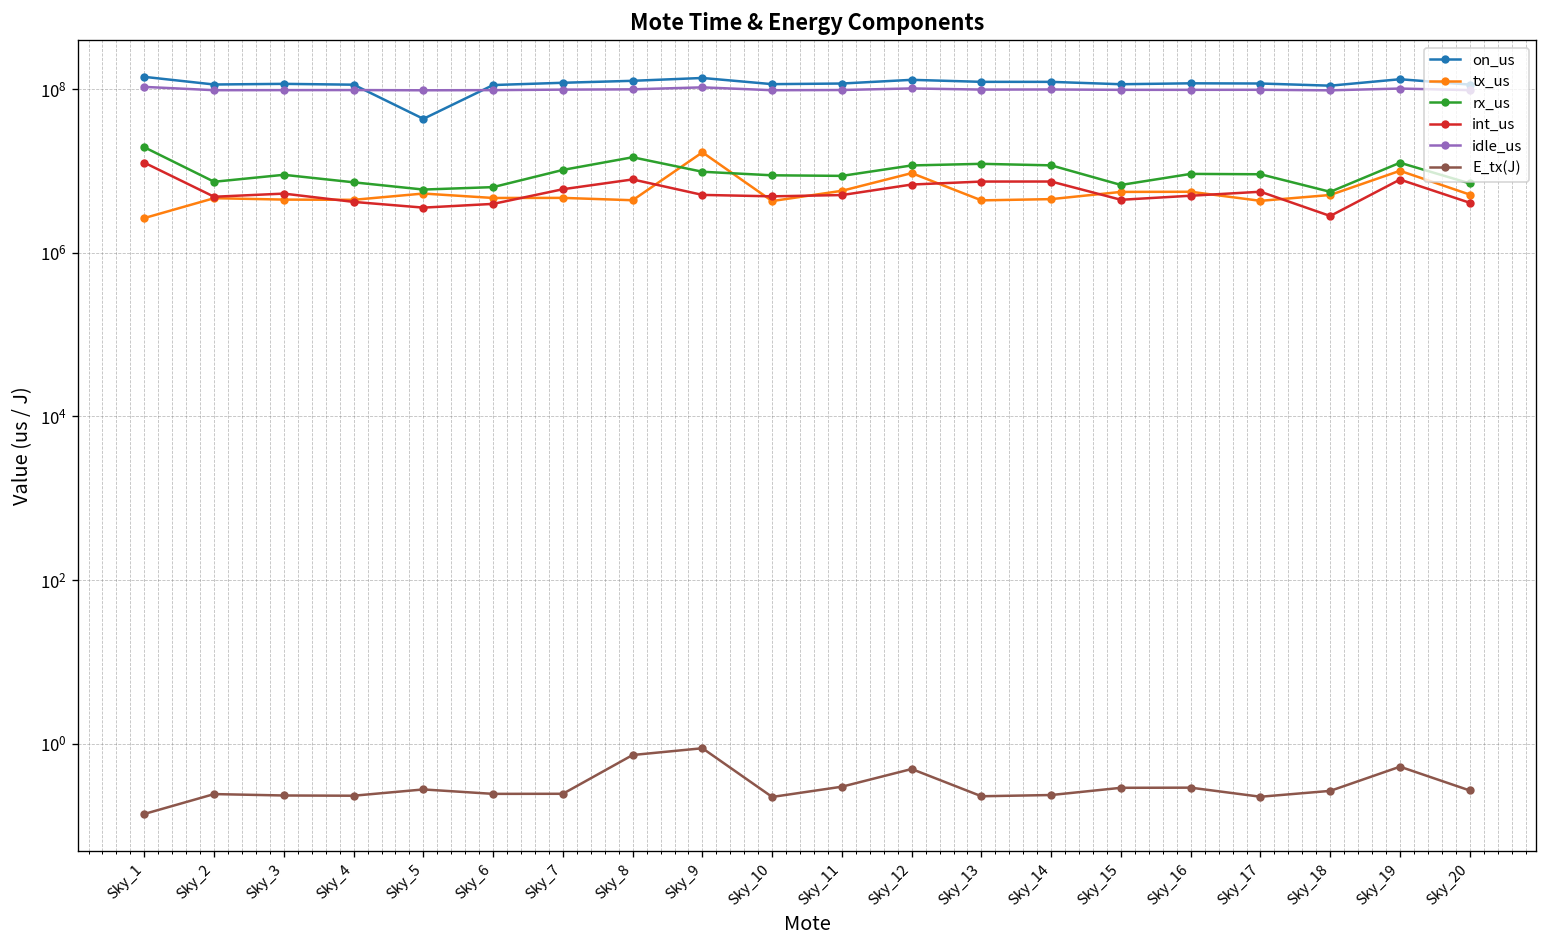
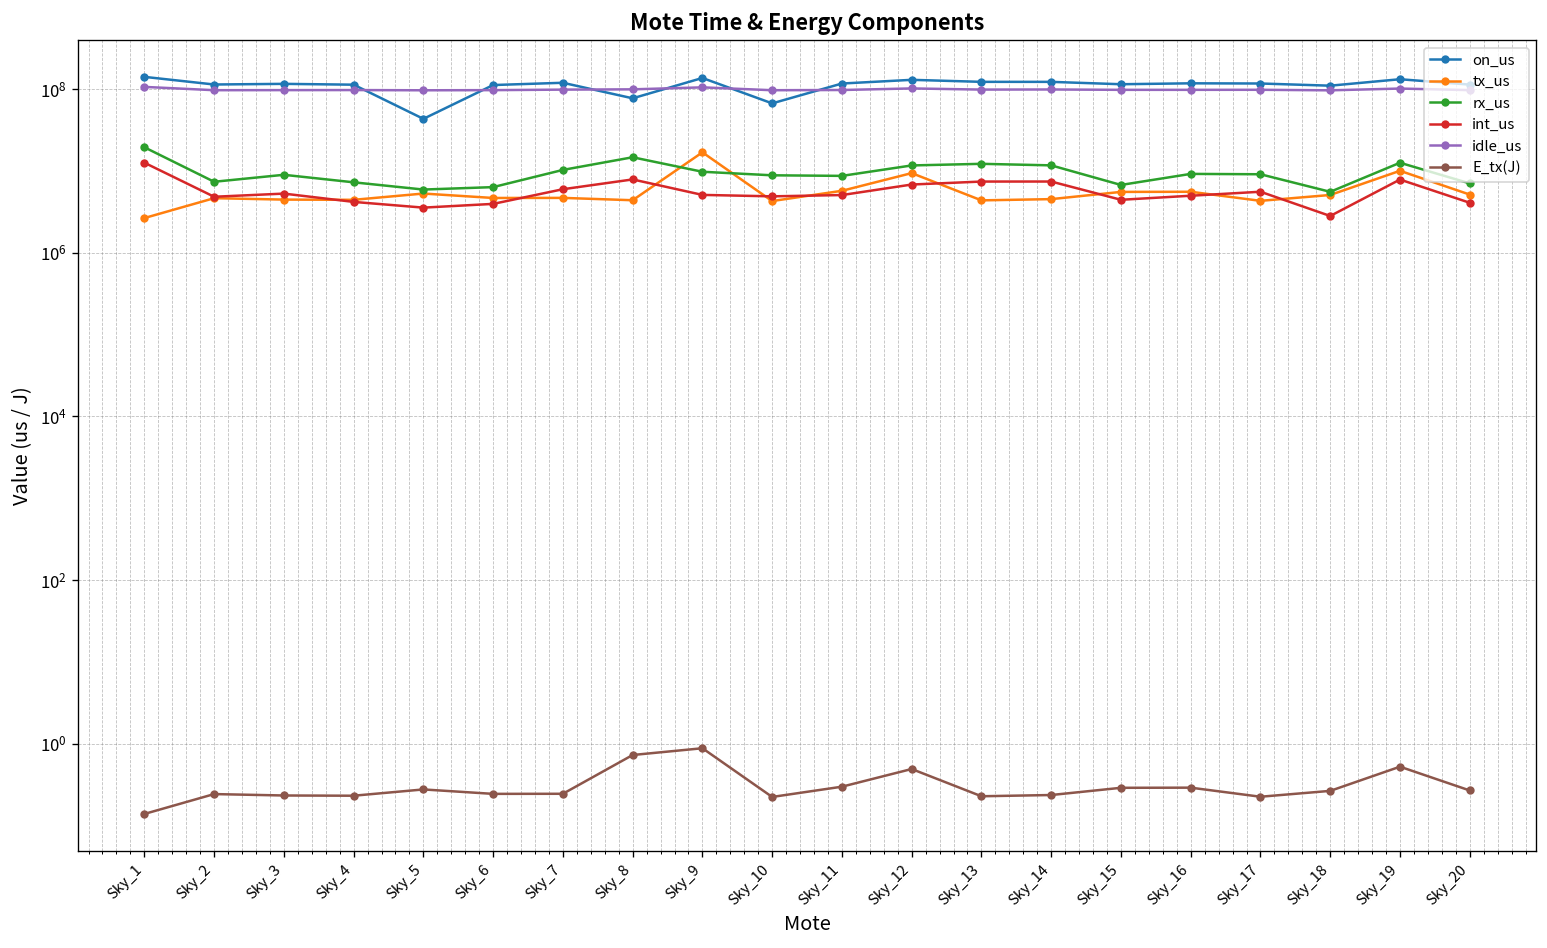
on_us, Sky_8: 130000000 -> 80000000
on_us, Sky_10: 120000000 -> 70000000
